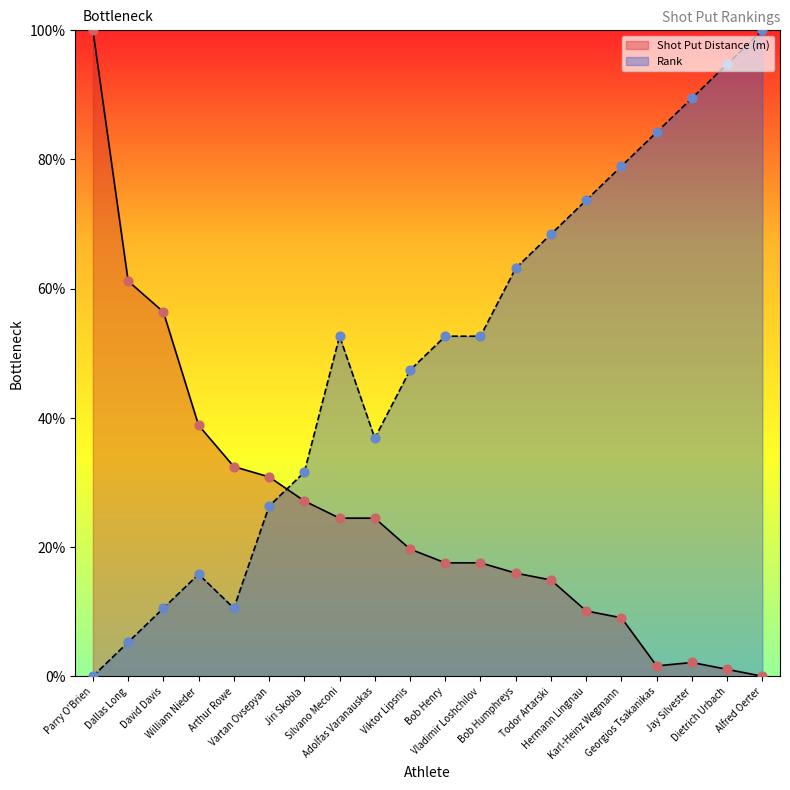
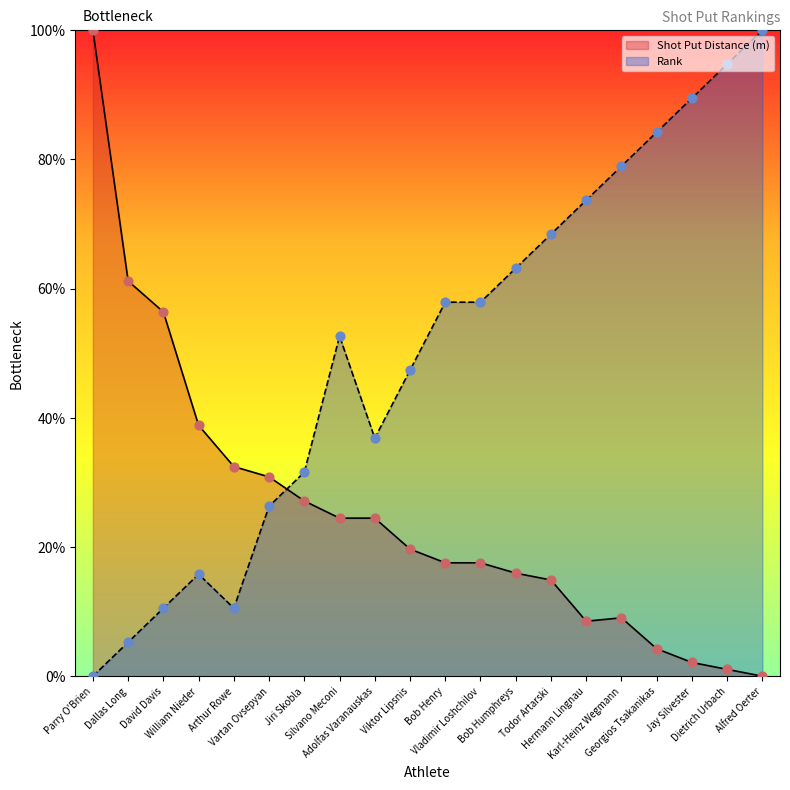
Rank, Bob Henry: 53% -> 58%
Rank, Vladimir Loshchilov: 53% -> 58%
Shot Put Distance (m), Hermann Lingnau: 10% -> 9%
Shot Put Distance (m), Georgios Tsakanikas: 2% -> 4%
